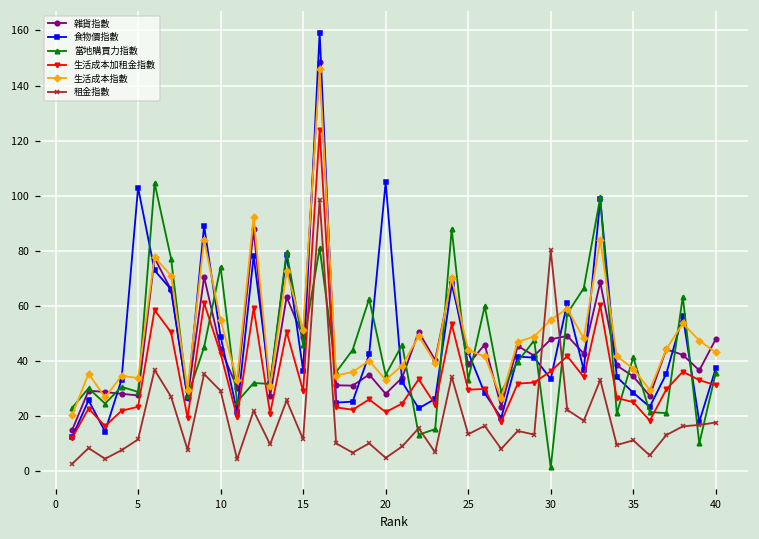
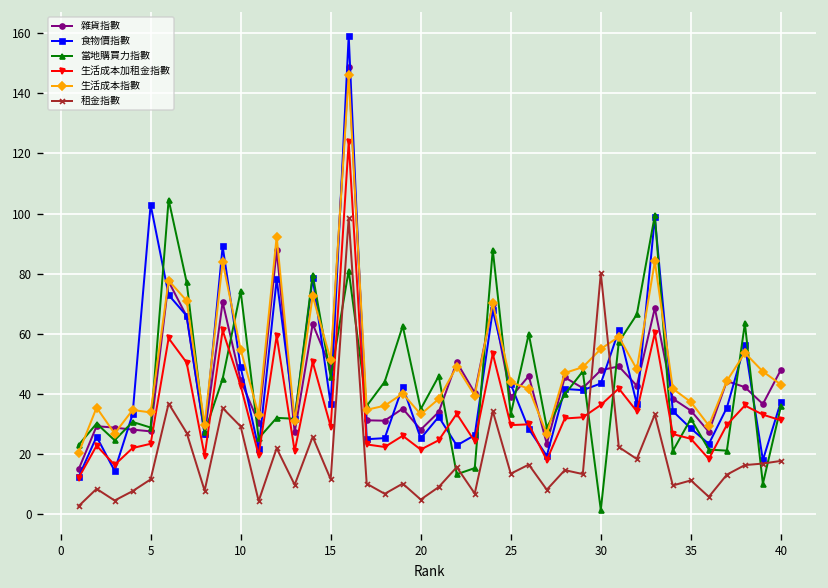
食物價指數, 20: 105 -> 25
食物價指數, 30: 34 -> 44
當地購買力指數, 35: 41 -> 32
